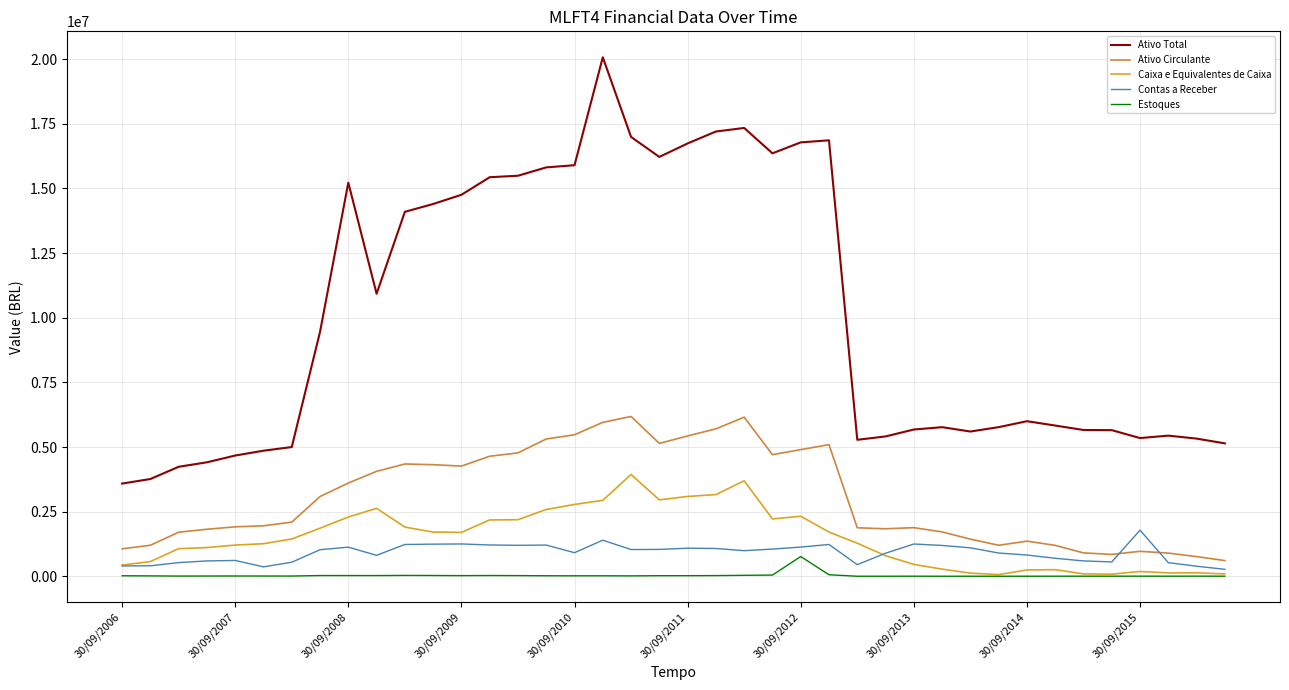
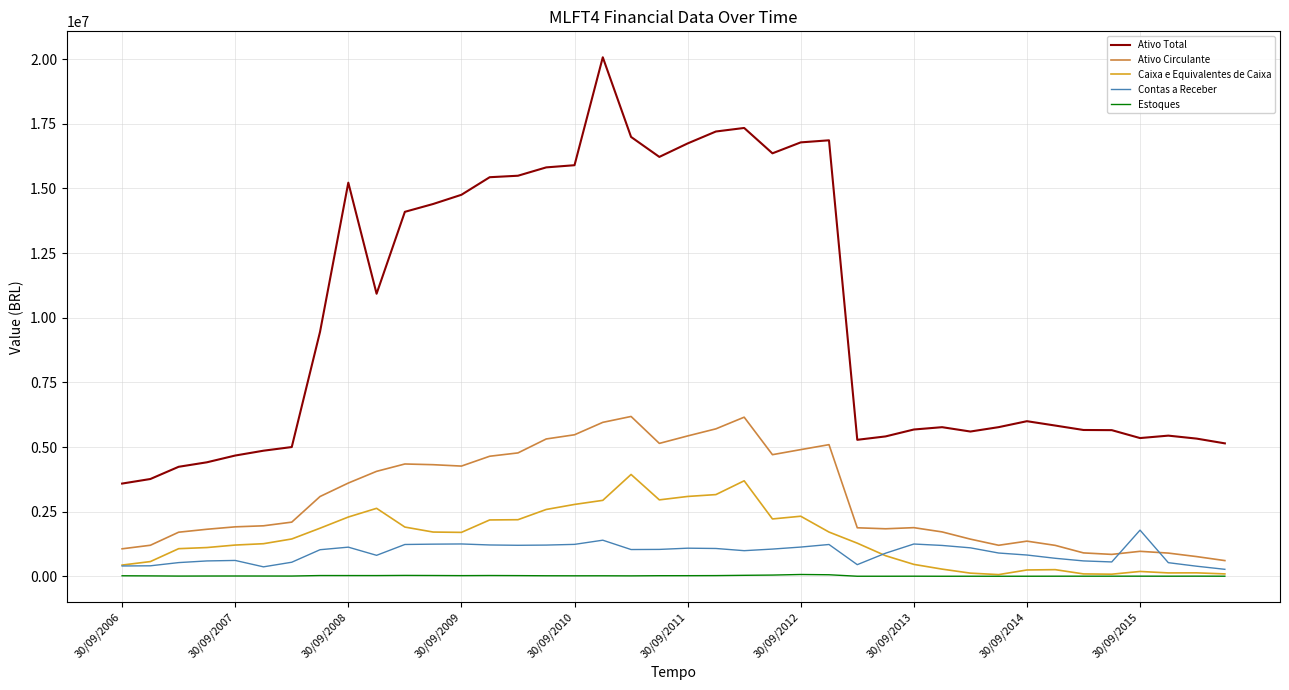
Contas a Receber, 30/09/2010: 900000 -> 1200000
Estoques, 30/09/2012: 800000 -> 100000
